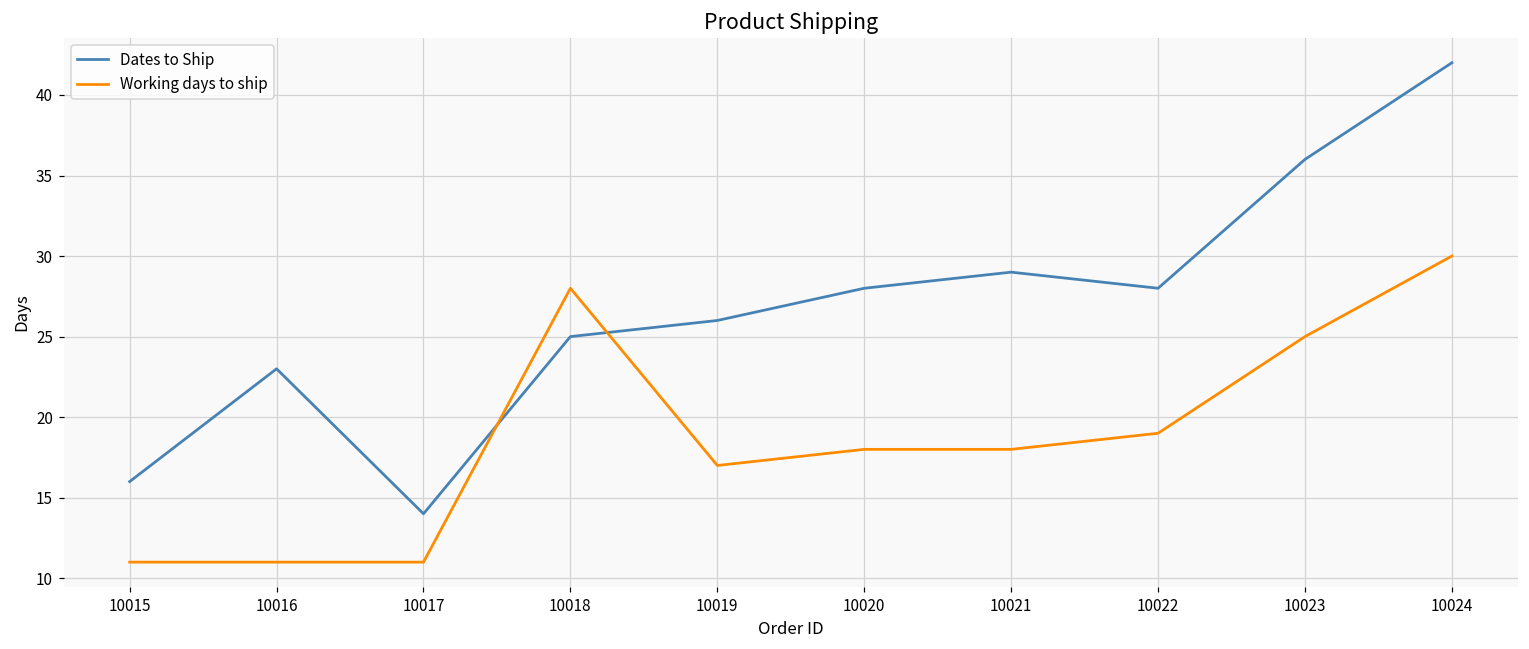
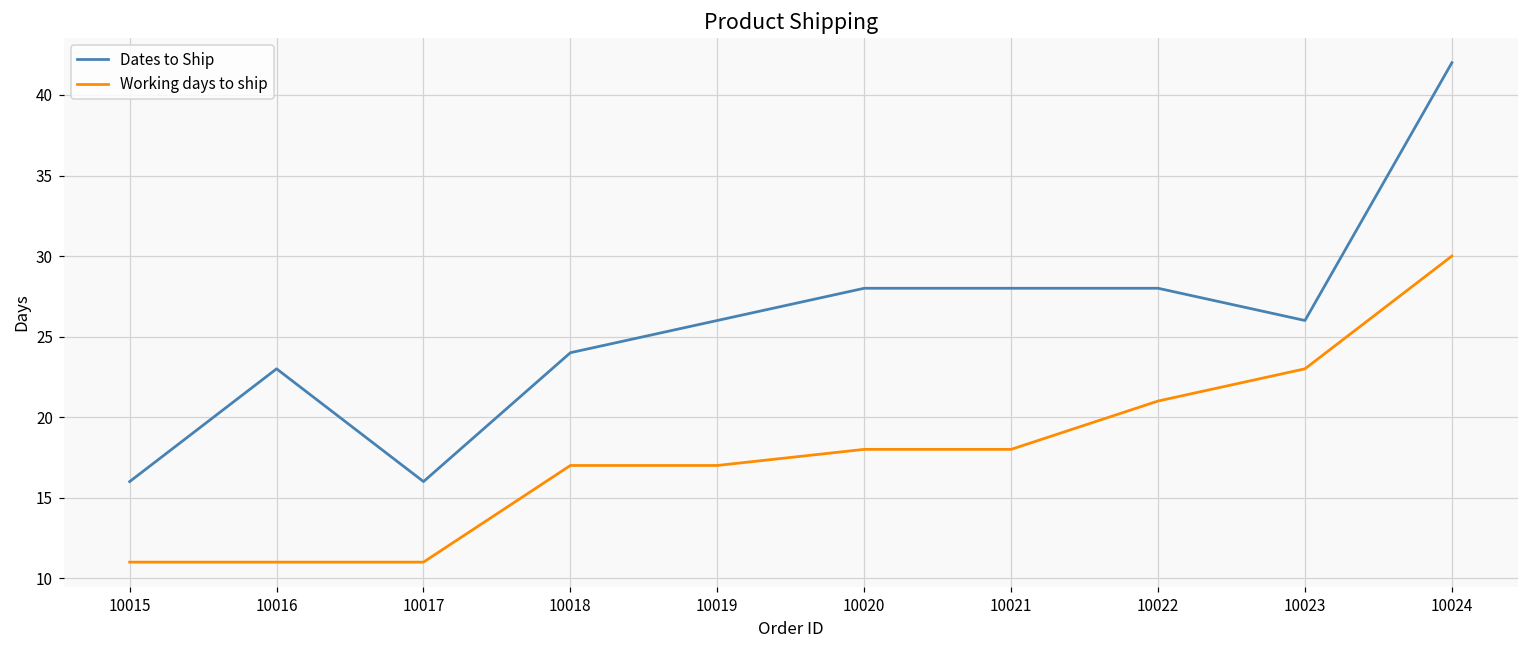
Dates to Ship, 10017: 14 -> 16
Dates to Ship, 10018: 25 -> 24
Working days to ship, 10018: 28 -> 17
Dates to Ship, 10021: 29 -> 28
Working days to ship, 10022: 19 -> 21
Dates to Ship, 10023: 36 -> 26
Working days to ship, 10023: 25 -> 23
